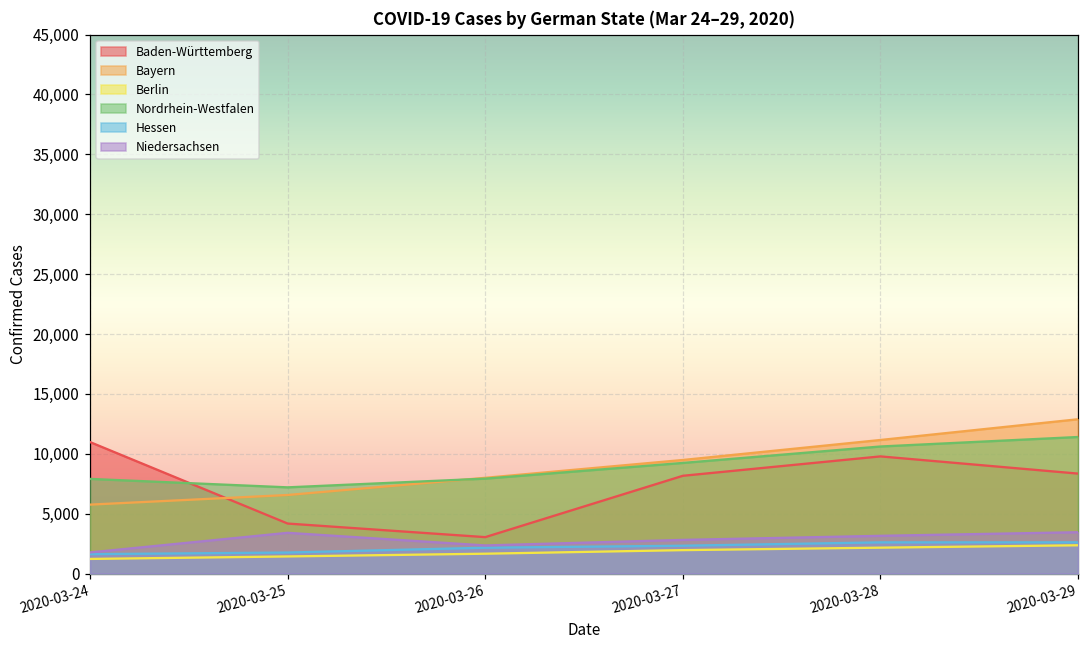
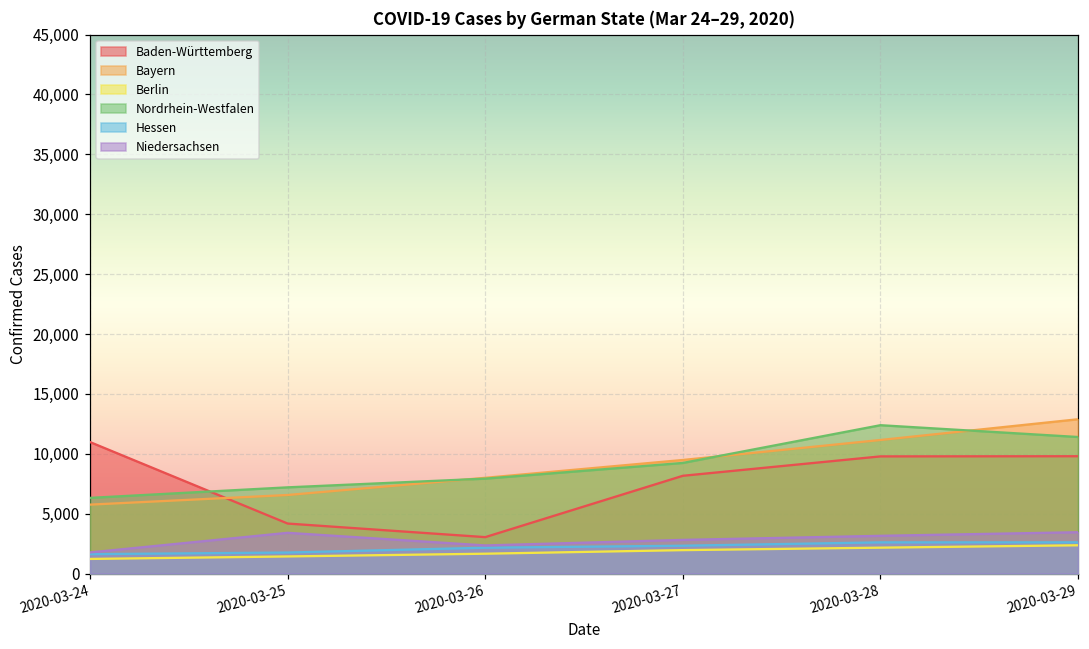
Nordrhein-Westfalen, 2020-03-24: 7,900 -> 6,300
Nordrhein-Westfalen, 2020-03-28: 10,600 -> 12,400
Baden-Württemberg, 2020-03-29: 8,300 -> 9,800
